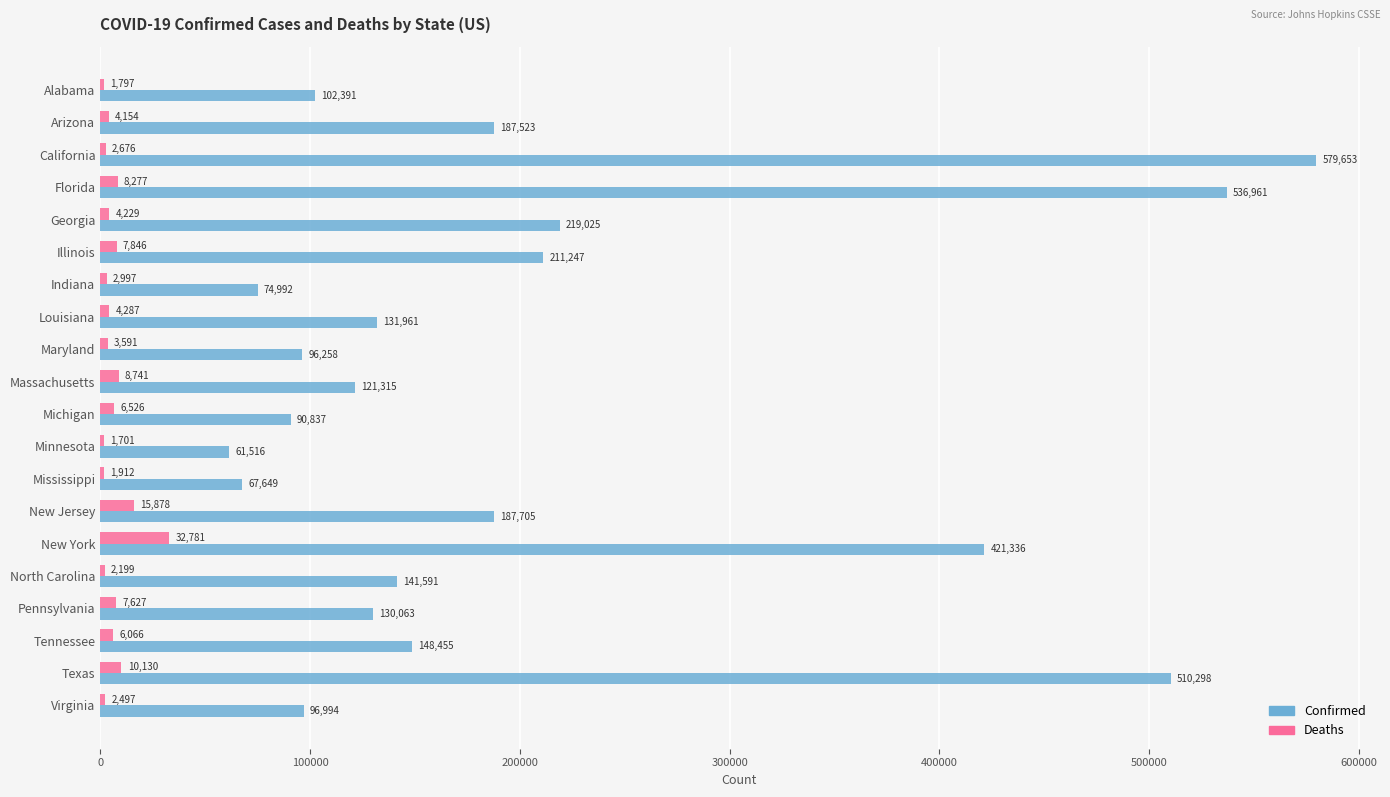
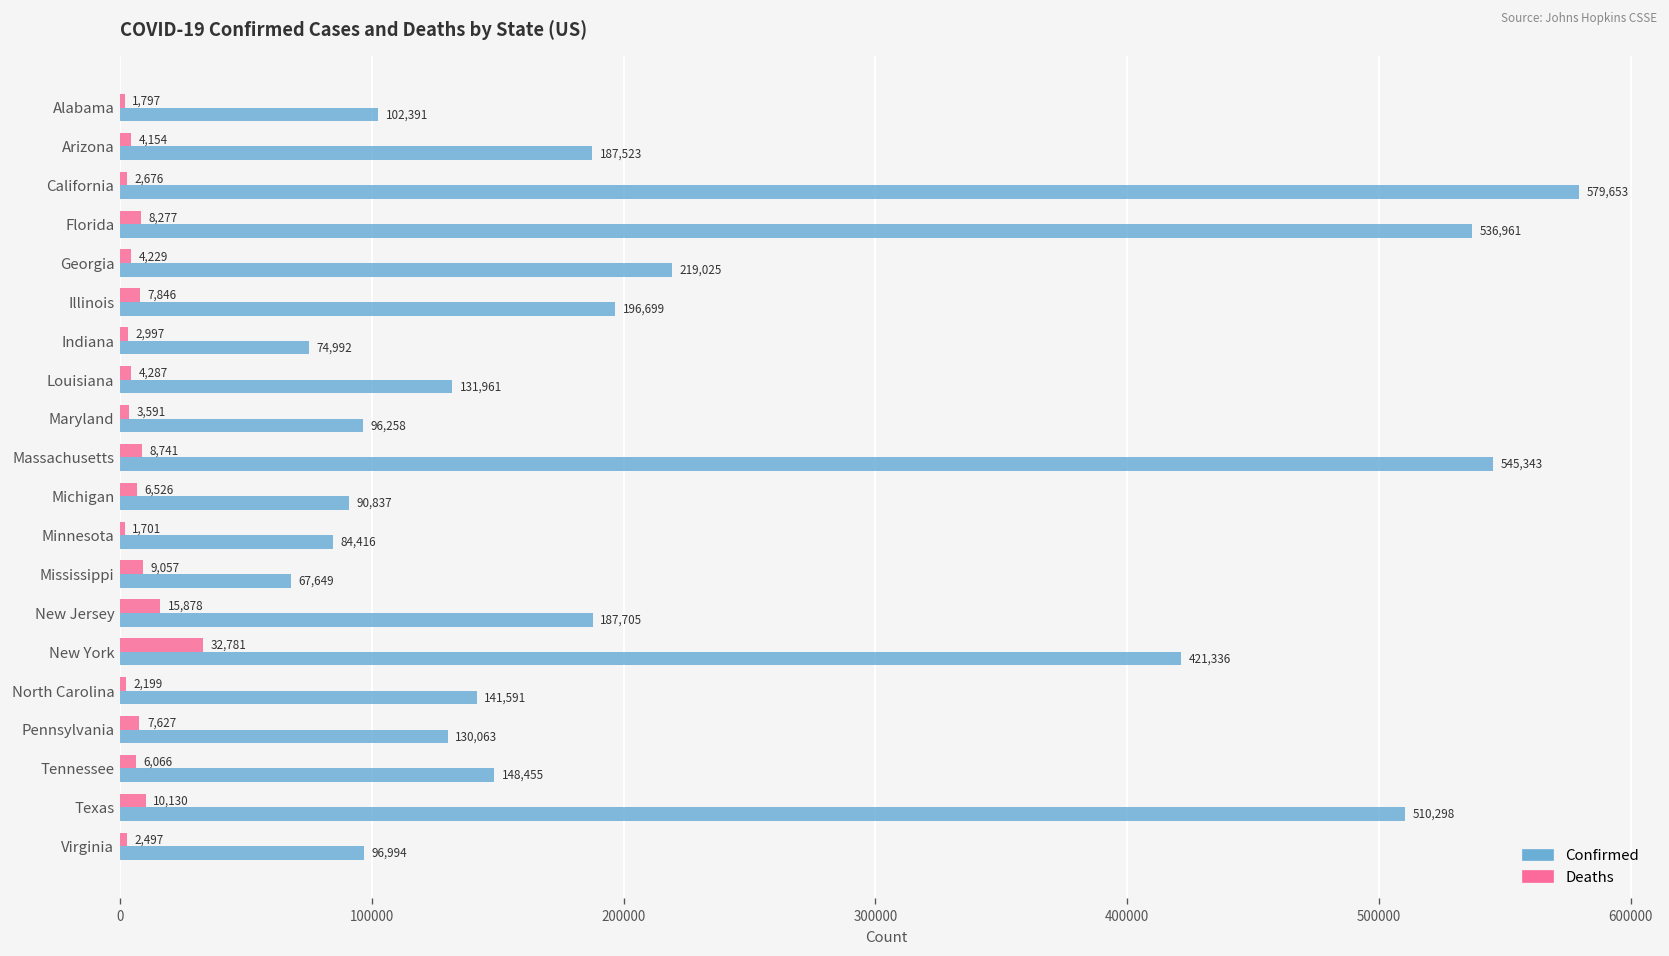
Confirmed, Illinois: 211,247 -> 196,699
Confirmed, Massachusetts: 121,315 -> 545,343
Confirmed, Minnesota: 61,516 -> 84,416
Deaths, Mississippi: 1,912 -> 9,057
